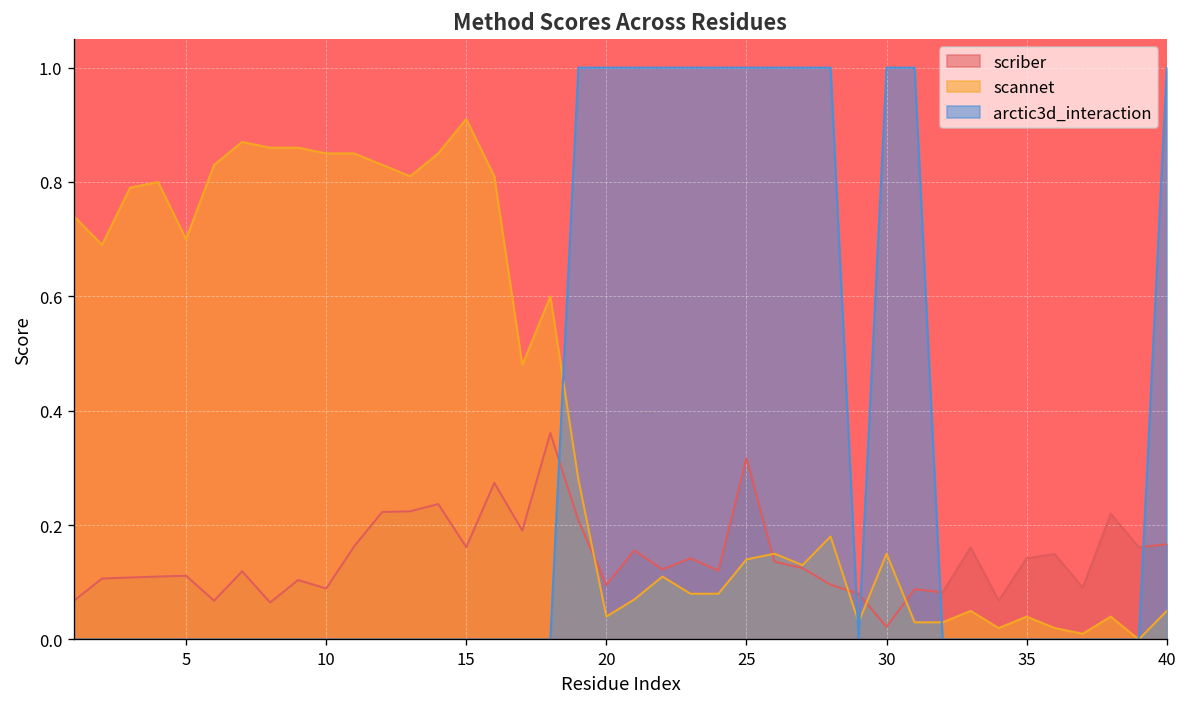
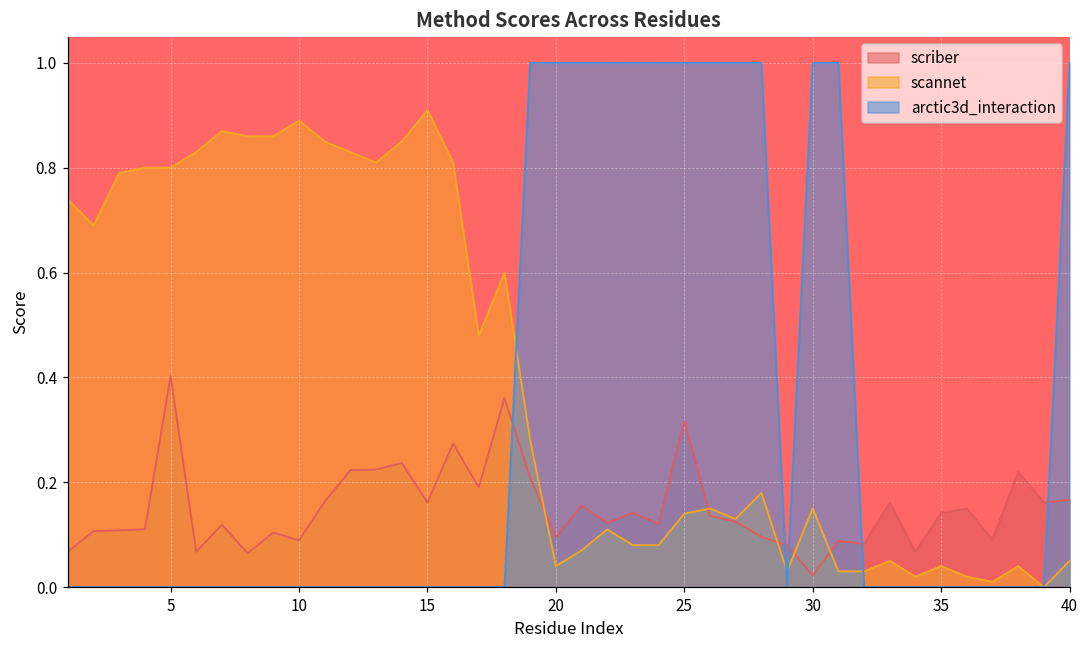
scriber, 5: 0.11 -> 0.40
scannet, 5: 0.7 -> 0.8
scannet, 10: 0.85 -> 0.89
